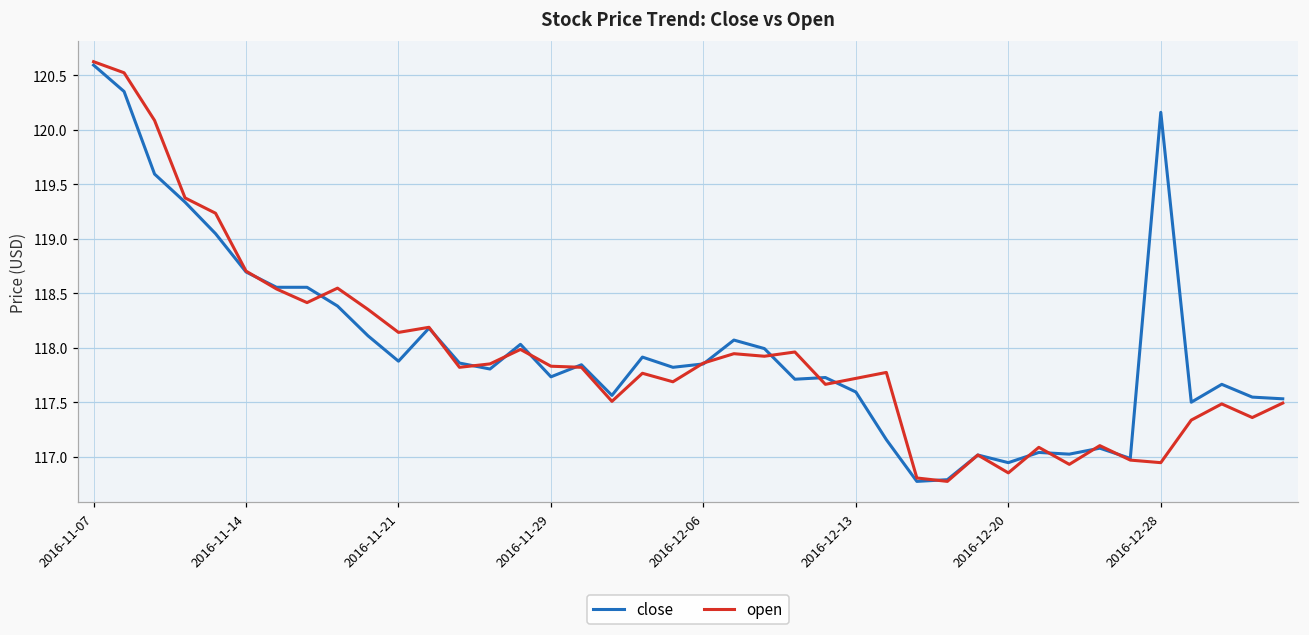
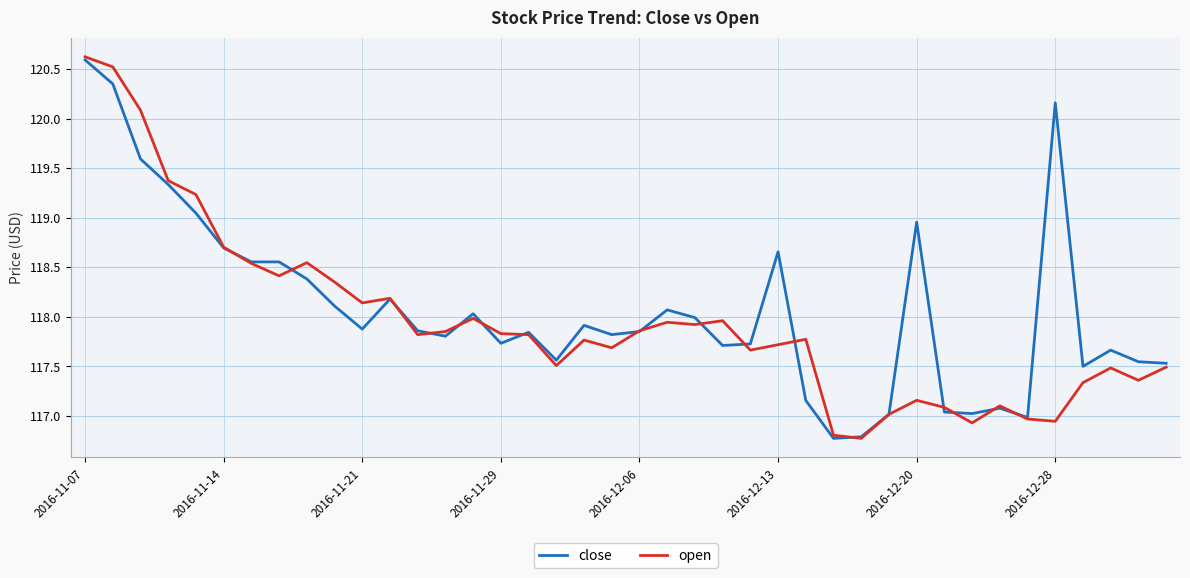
close, 2016-12-13: 117.6 -> 118.7
close, 2016-12-20: 116.9 -> 119.0
open, 2016-12-20: 116.9 -> 117.2
